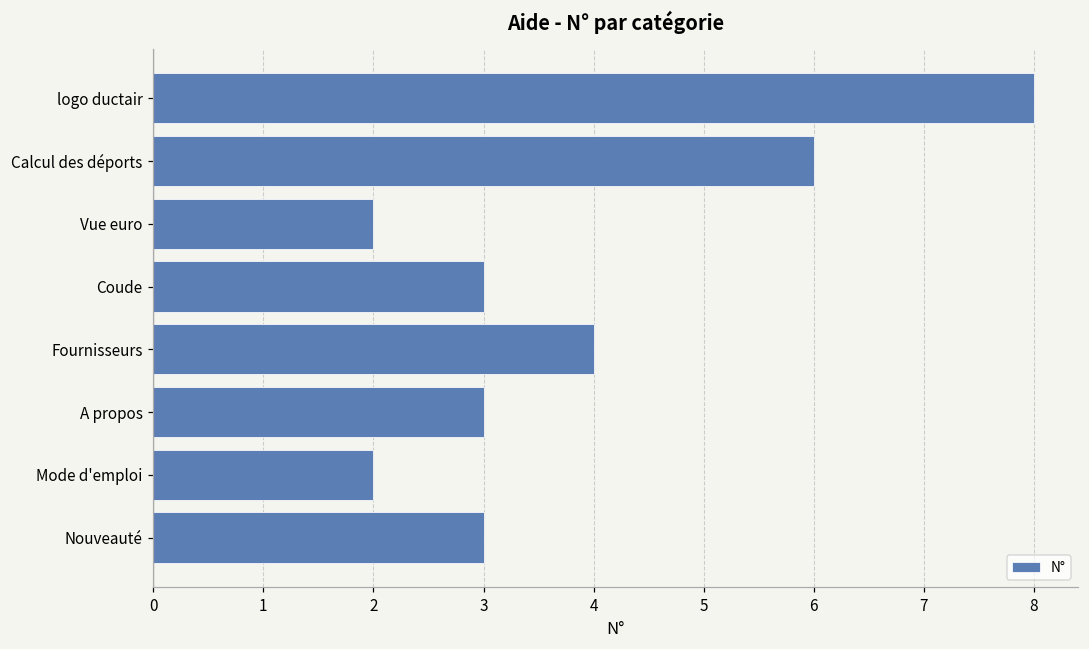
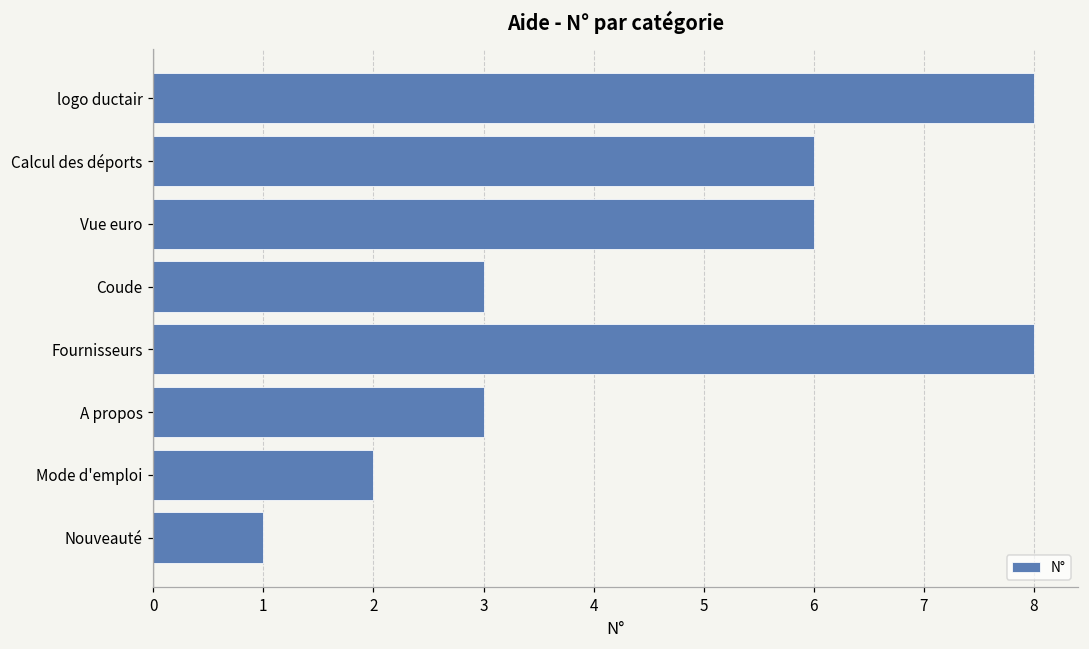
Vue euro: 2 -> 6
Fournisseurs: 4 -> 8
Nouveauté: 3 -> 1
